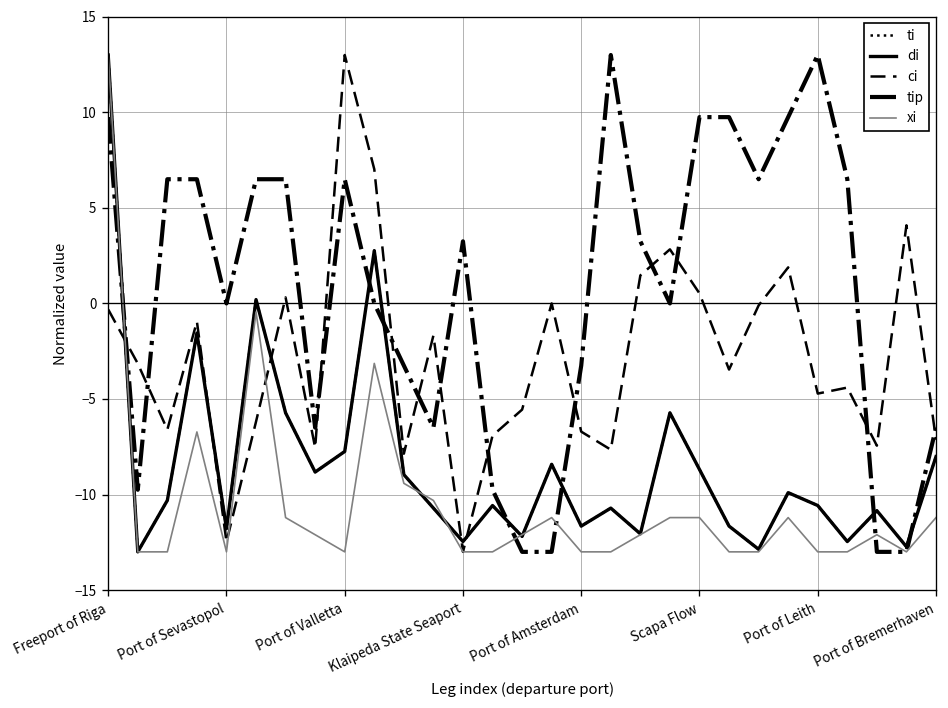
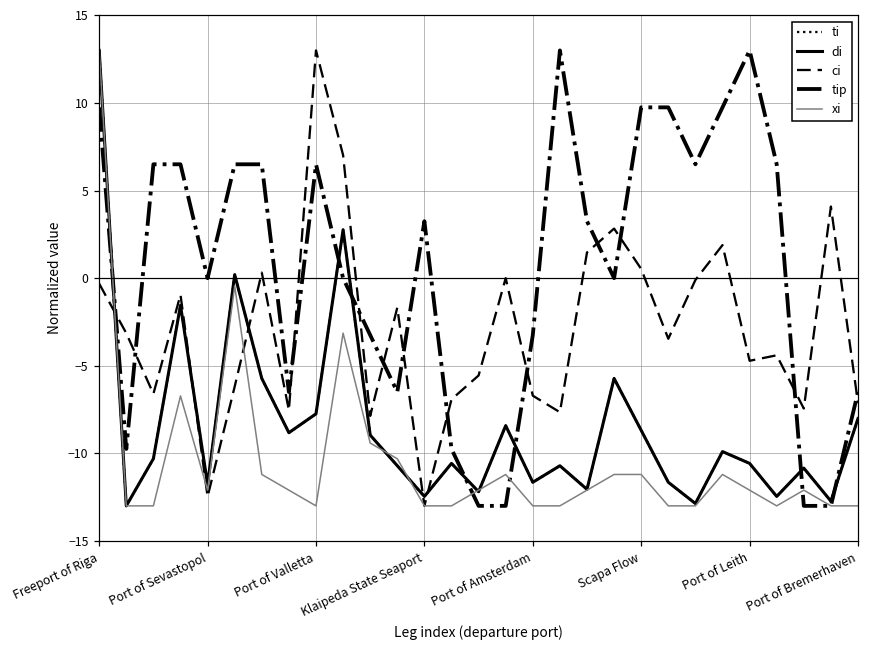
xi, Port of Sevastopol: -13.0 -> -12.1
xi, Port of Leith: -13.0 -> -12.1
xi, Port of Bremerhaven: -11.2 -> -13.0
